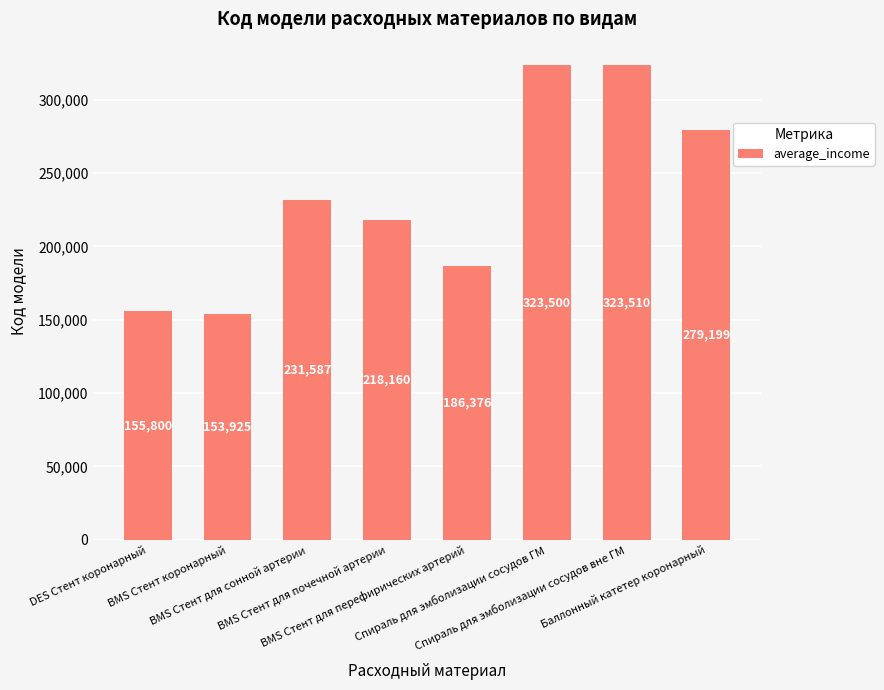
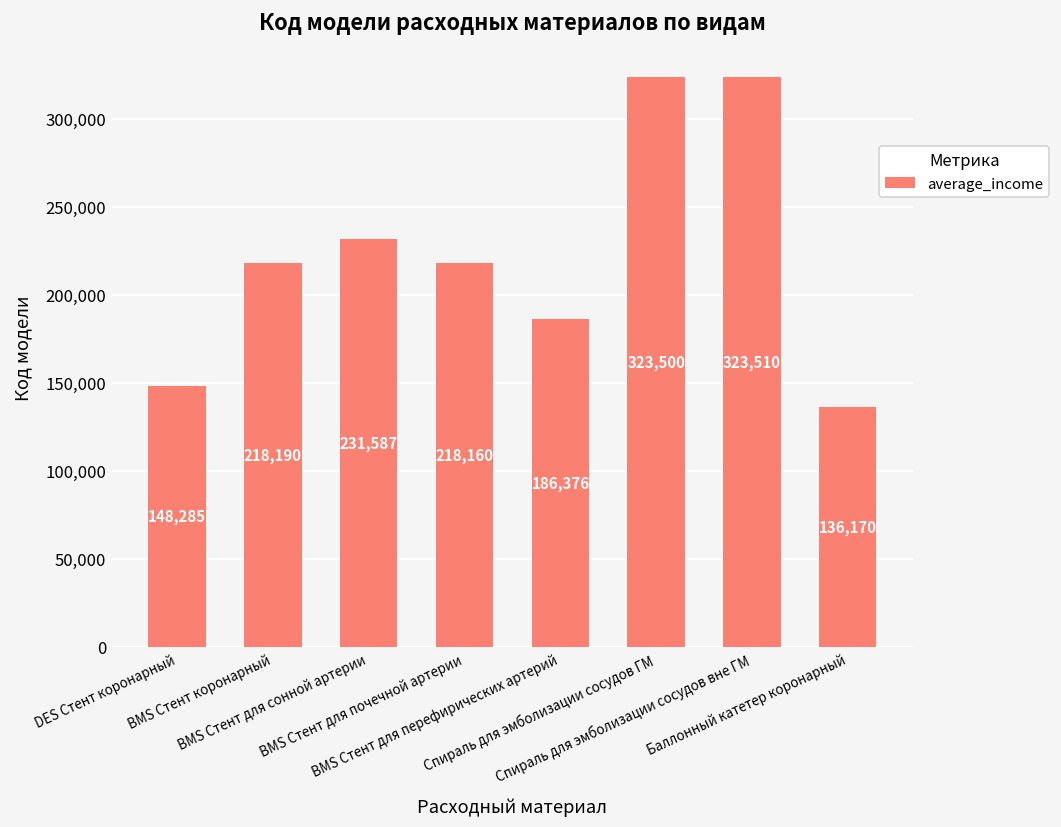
DES Стент коронарный: 155,800 -> 148,285
BMS Стент коронарный: 153,925 -> 218,190
Баллонный катетер коронарный: 279,199 -> 136,170
